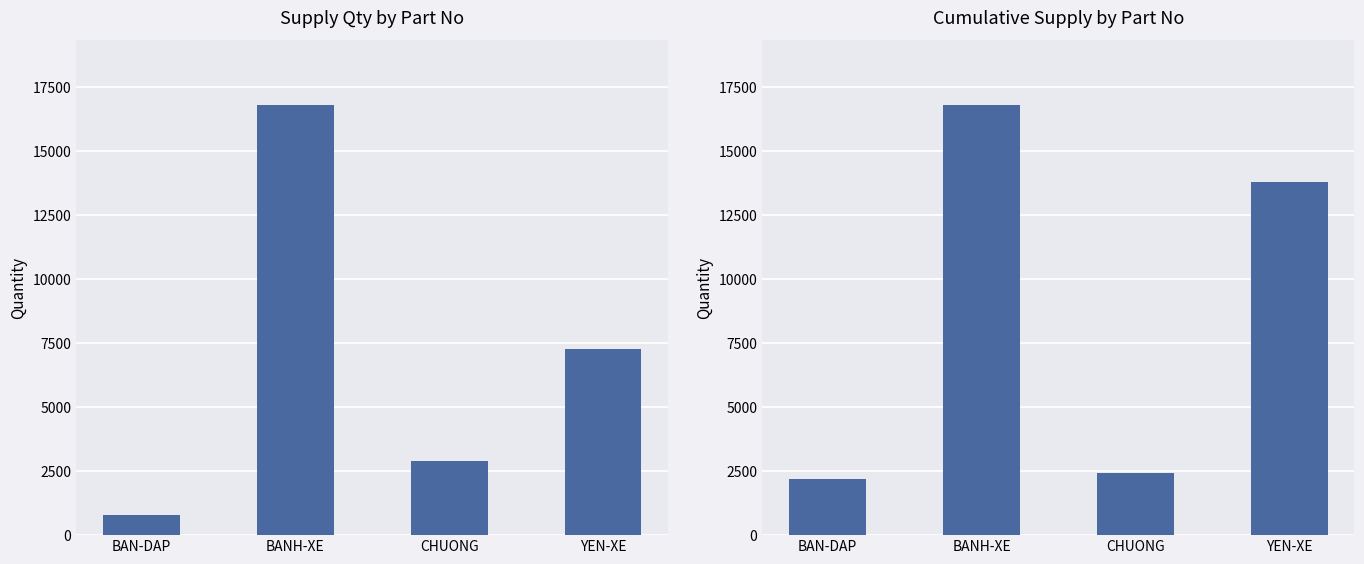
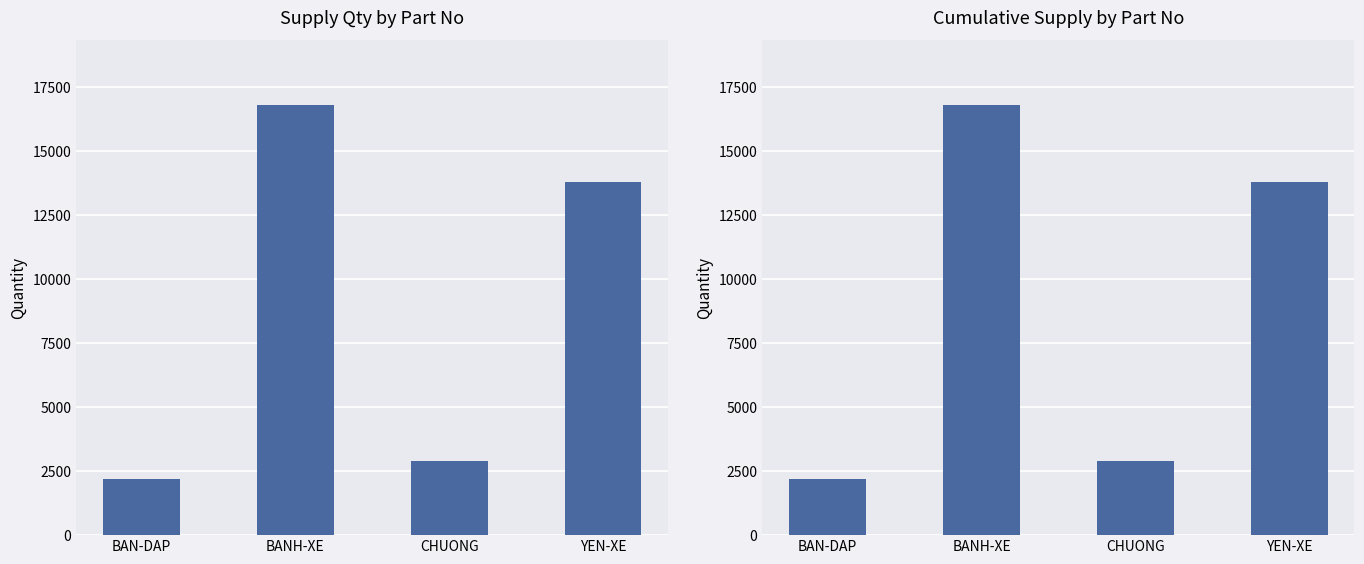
Supply Qty by Part No, BAN-DAP: 800 -> 2200
Supply Qty by Part No, YEN-XE: 7300 -> 13800
Cumulative Supply by Part No, CHUONG: 2400 -> 2900
